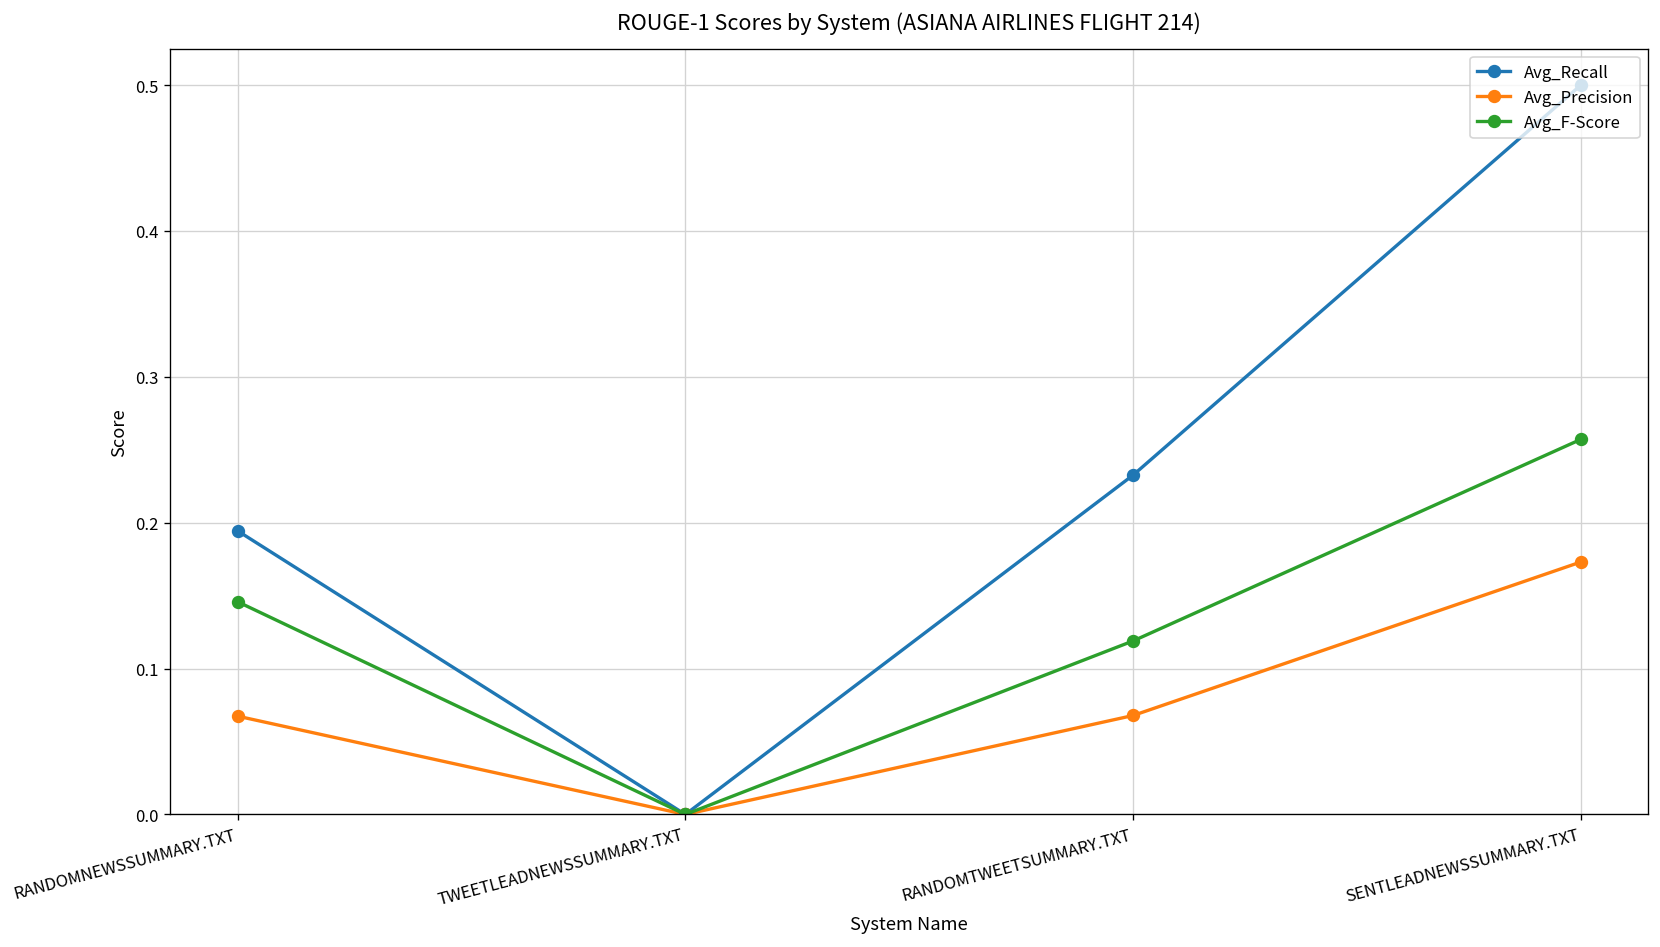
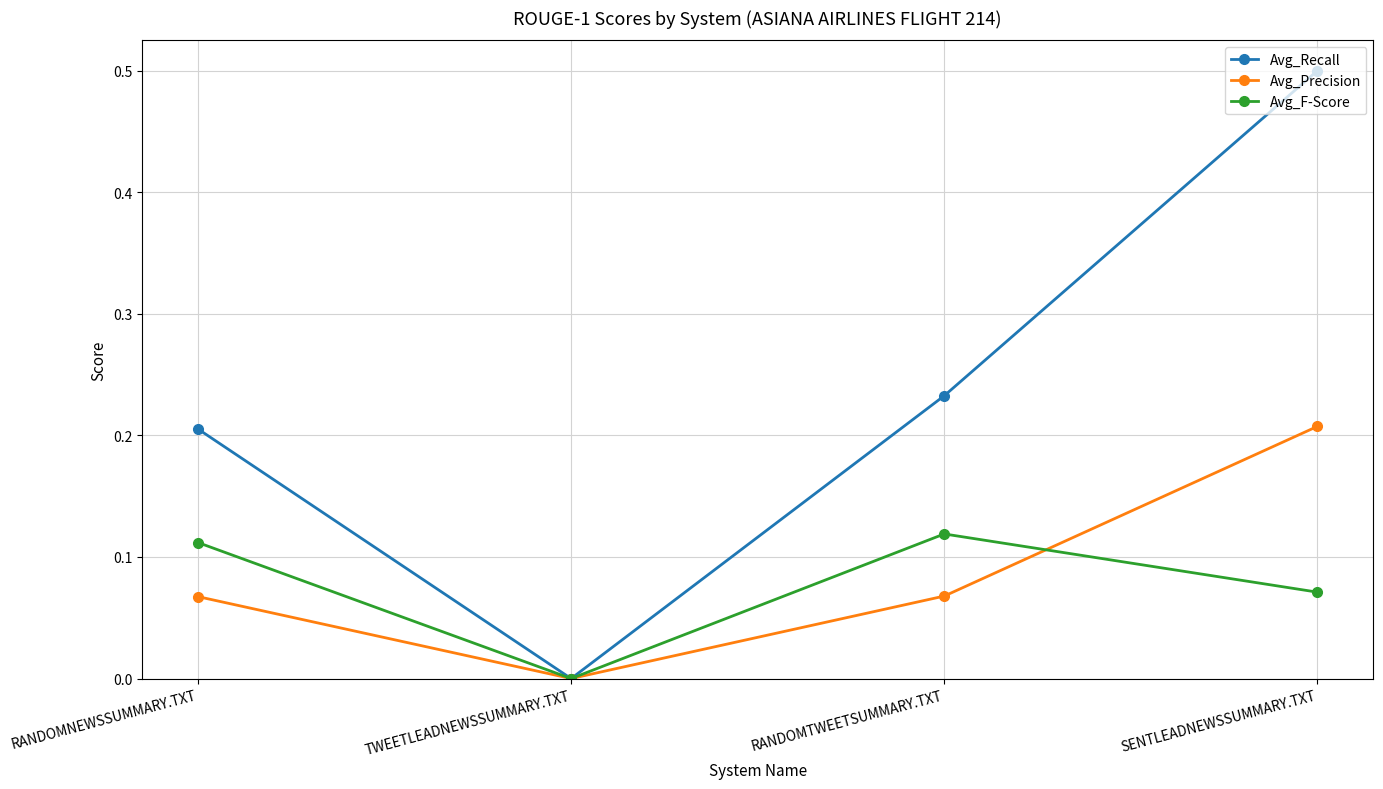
Avg_Recall, RANDOMNEWSSUMMARY.TXT: 0.194 -> 0.205
Avg_F-Score, RANDOMNEWSSUMMARY.TXT: 0.146 -> 0.112
Avg_Precision, SENTLEADNEWSSUMMARY.TXT: 0.173 -> 0.207
Avg_F-Score, SENTLEADNEWSSUMMARY.TXT: 0.257 -> 0.071
